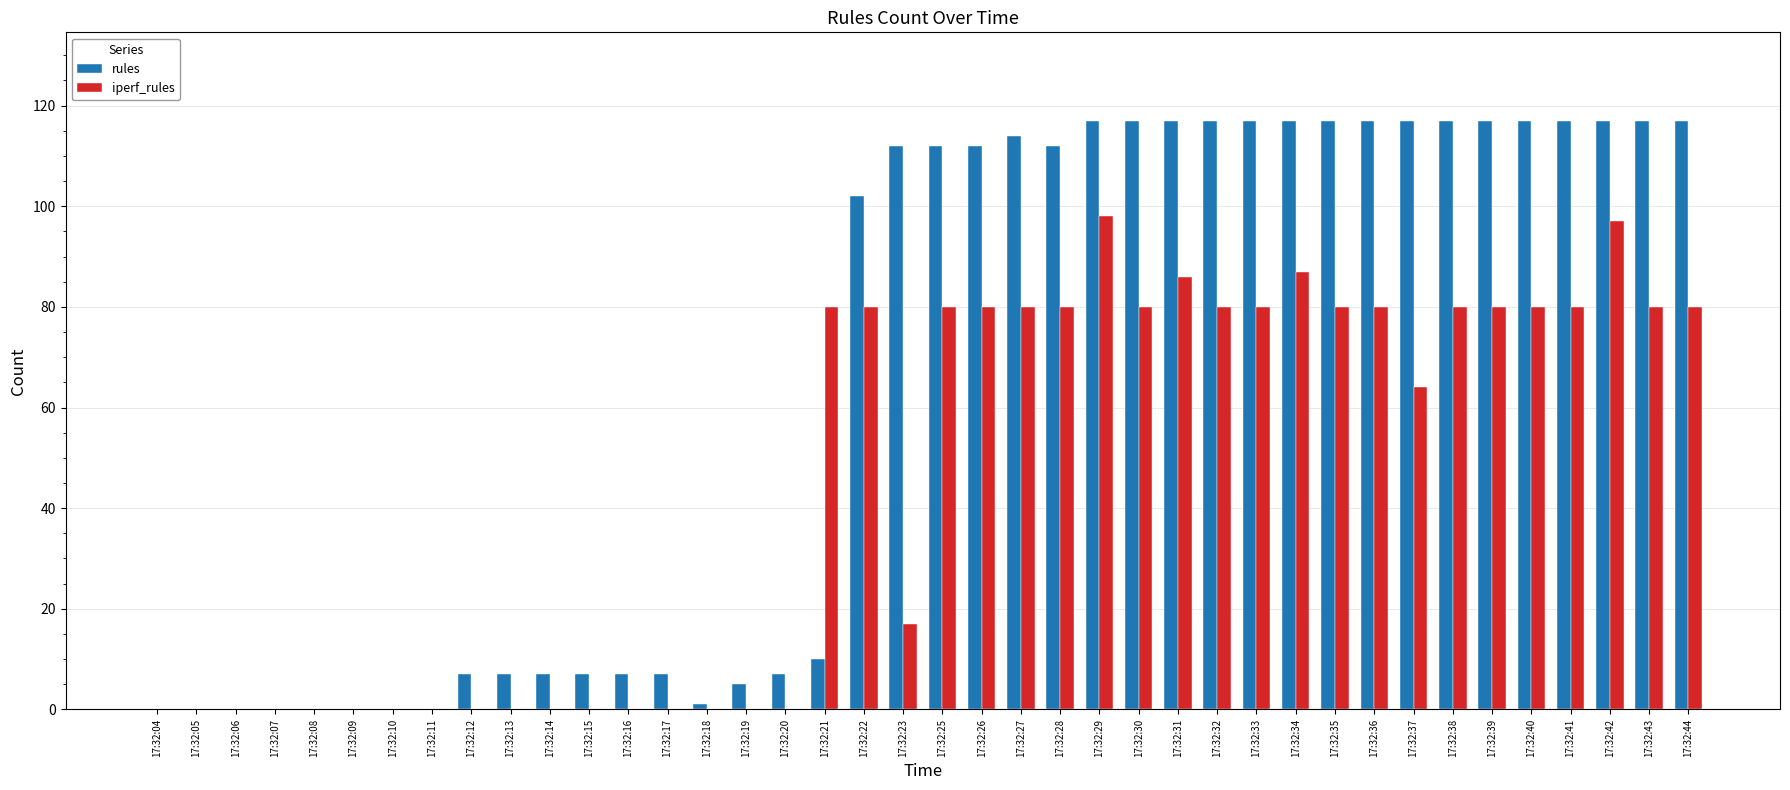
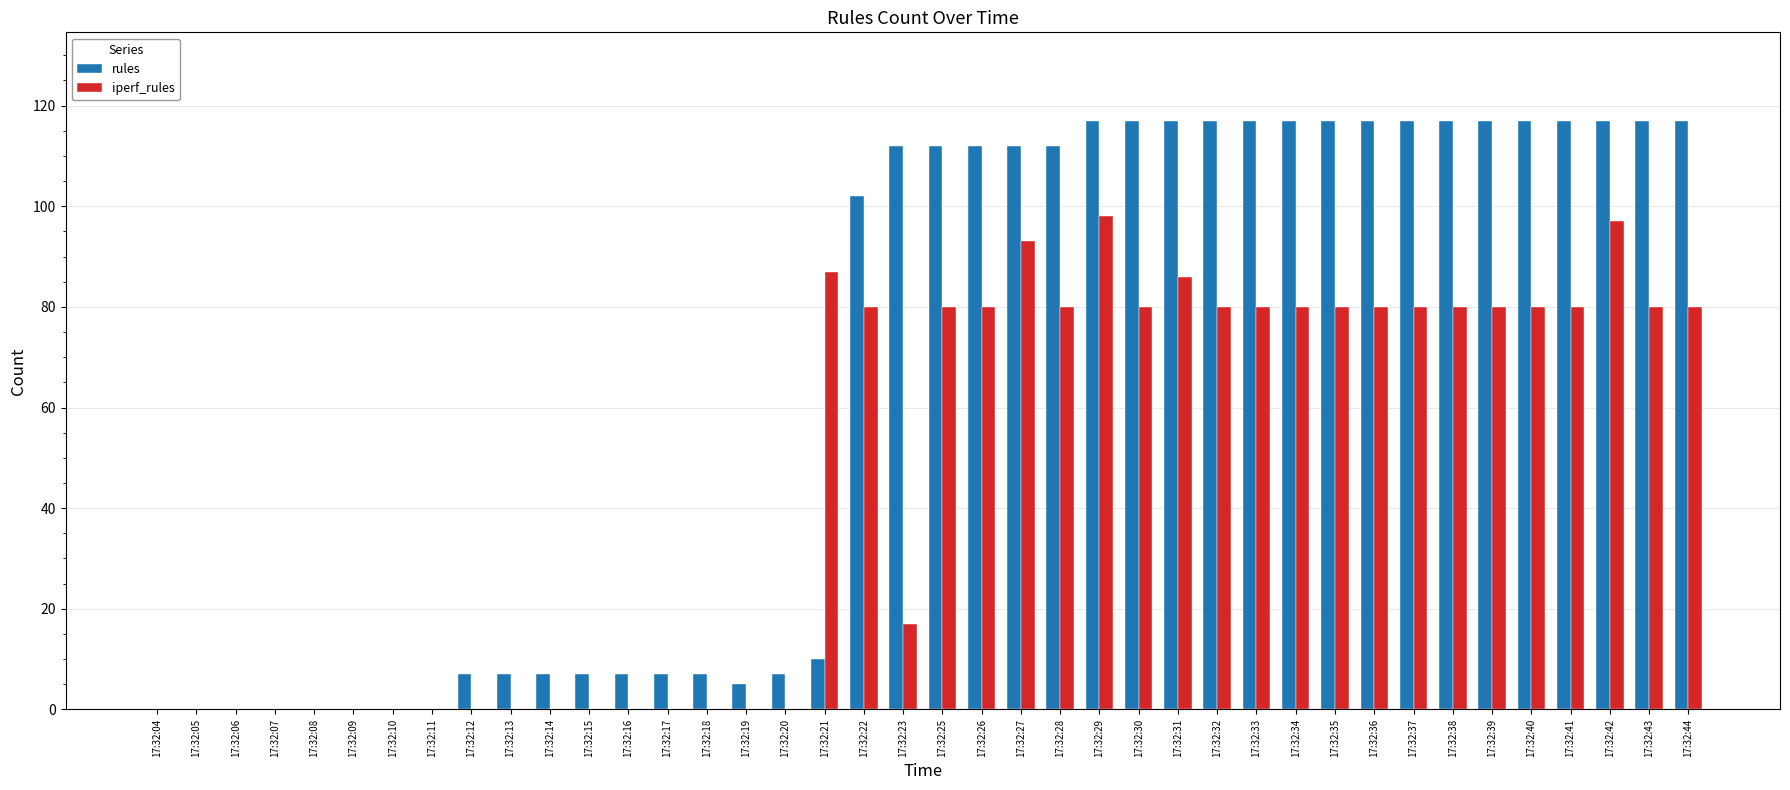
rules, 17:32:18: 1 -> 7
iperf_rules, 17:32:21: 80 -> 87
rules, 17:32:27: 114 -> 112
iperf_rules, 17:32:27: 80 -> 93
iperf_rules, 17:32:34: 87 -> 80
iperf_rules, 17:32:37: 64 -> 80
